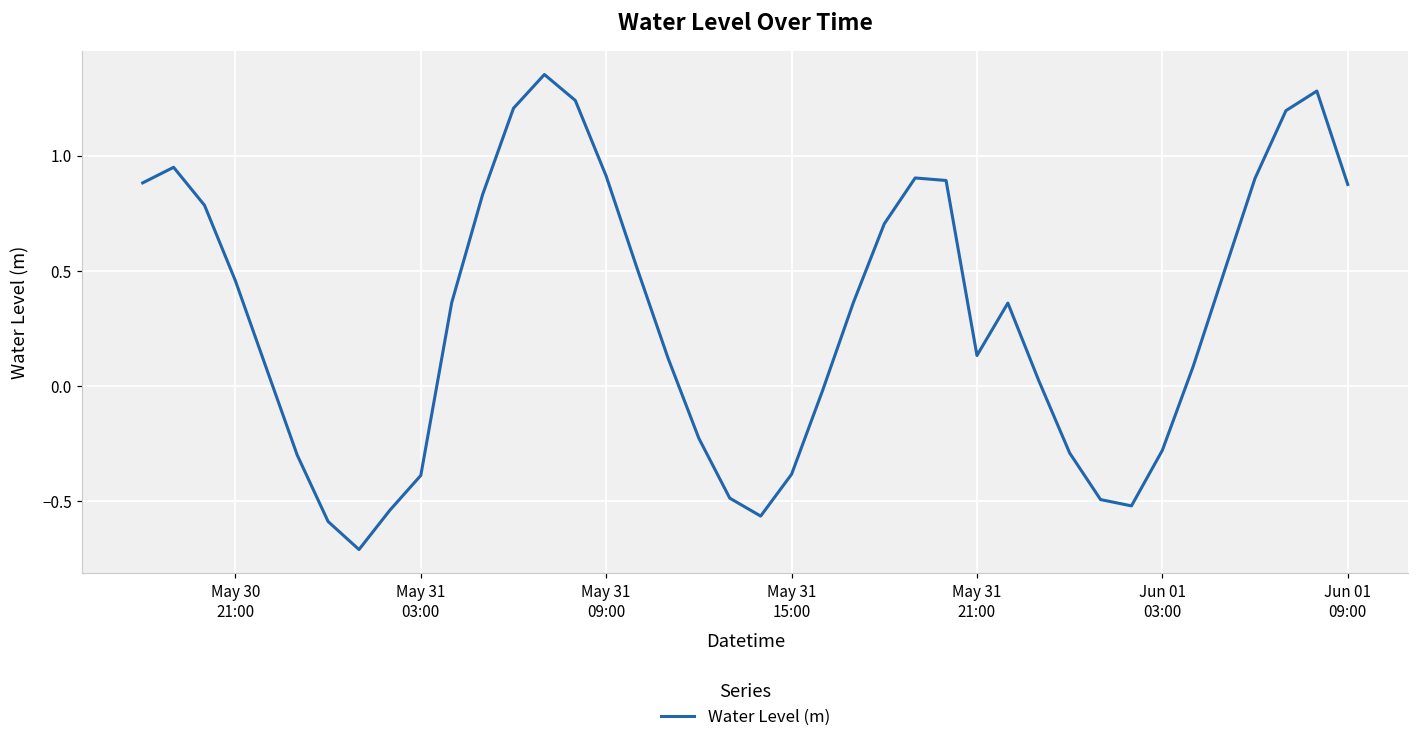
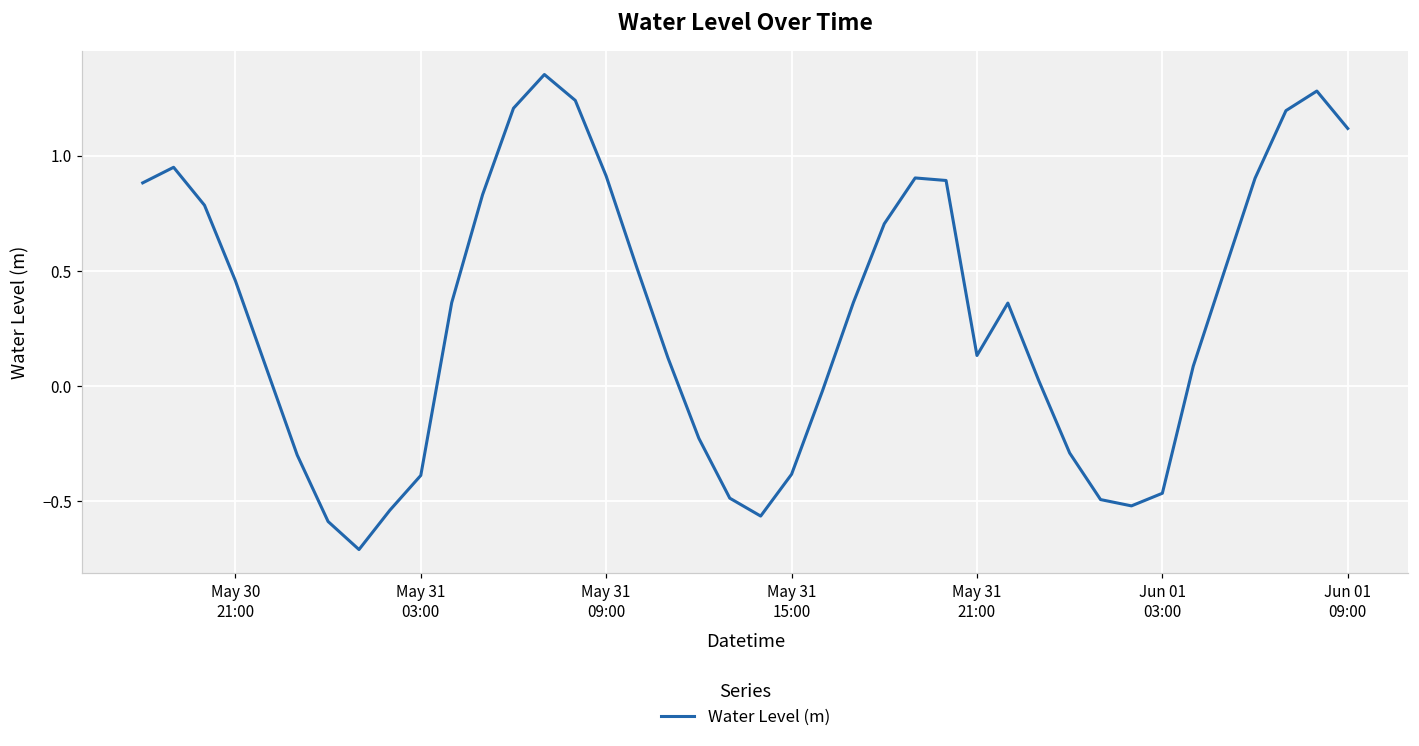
Jun 01 03:00: -0.28 -> -0.47
Jun 01 09:00: 0.87 -> 1.12
